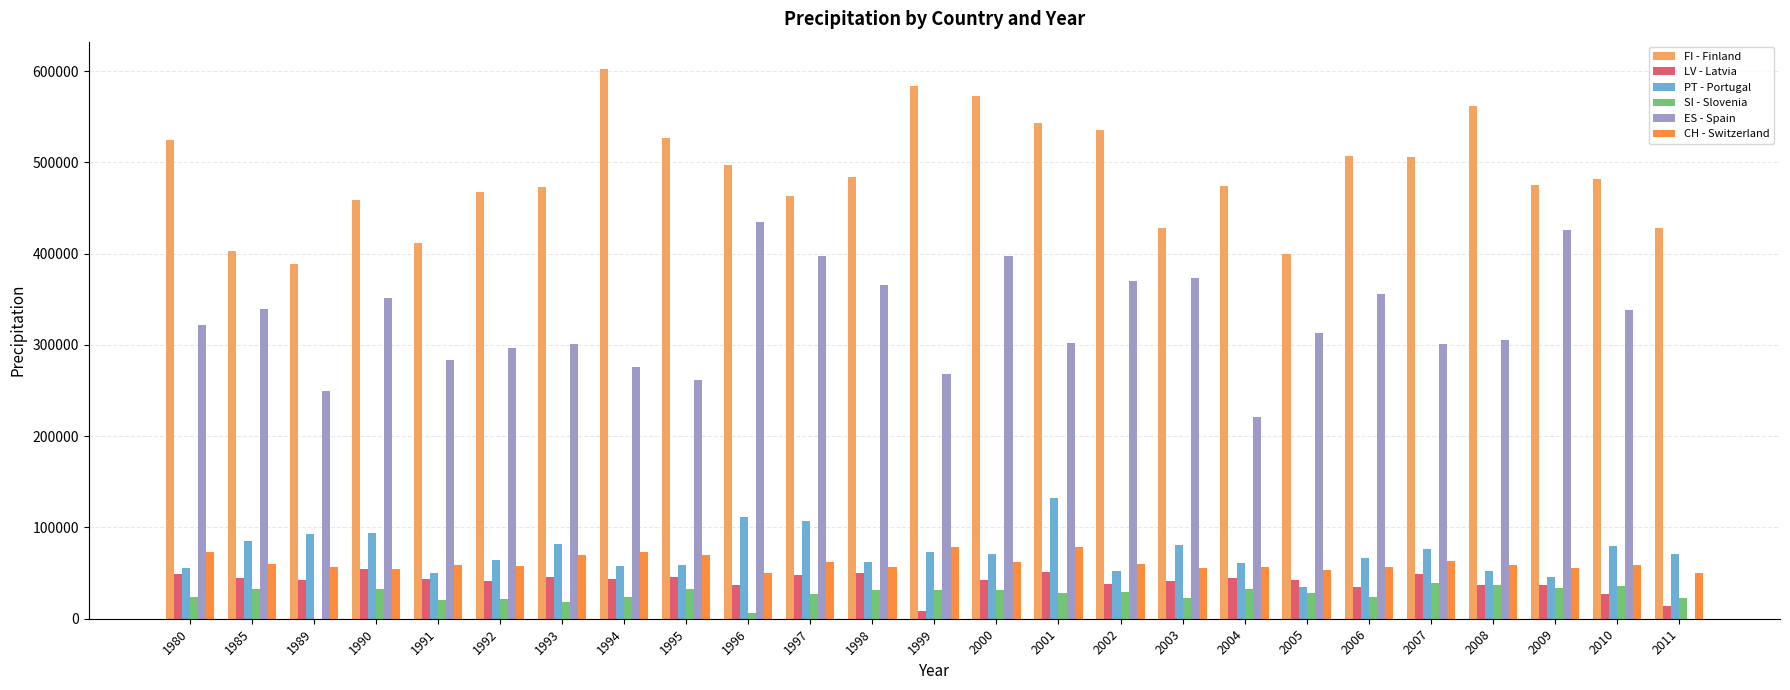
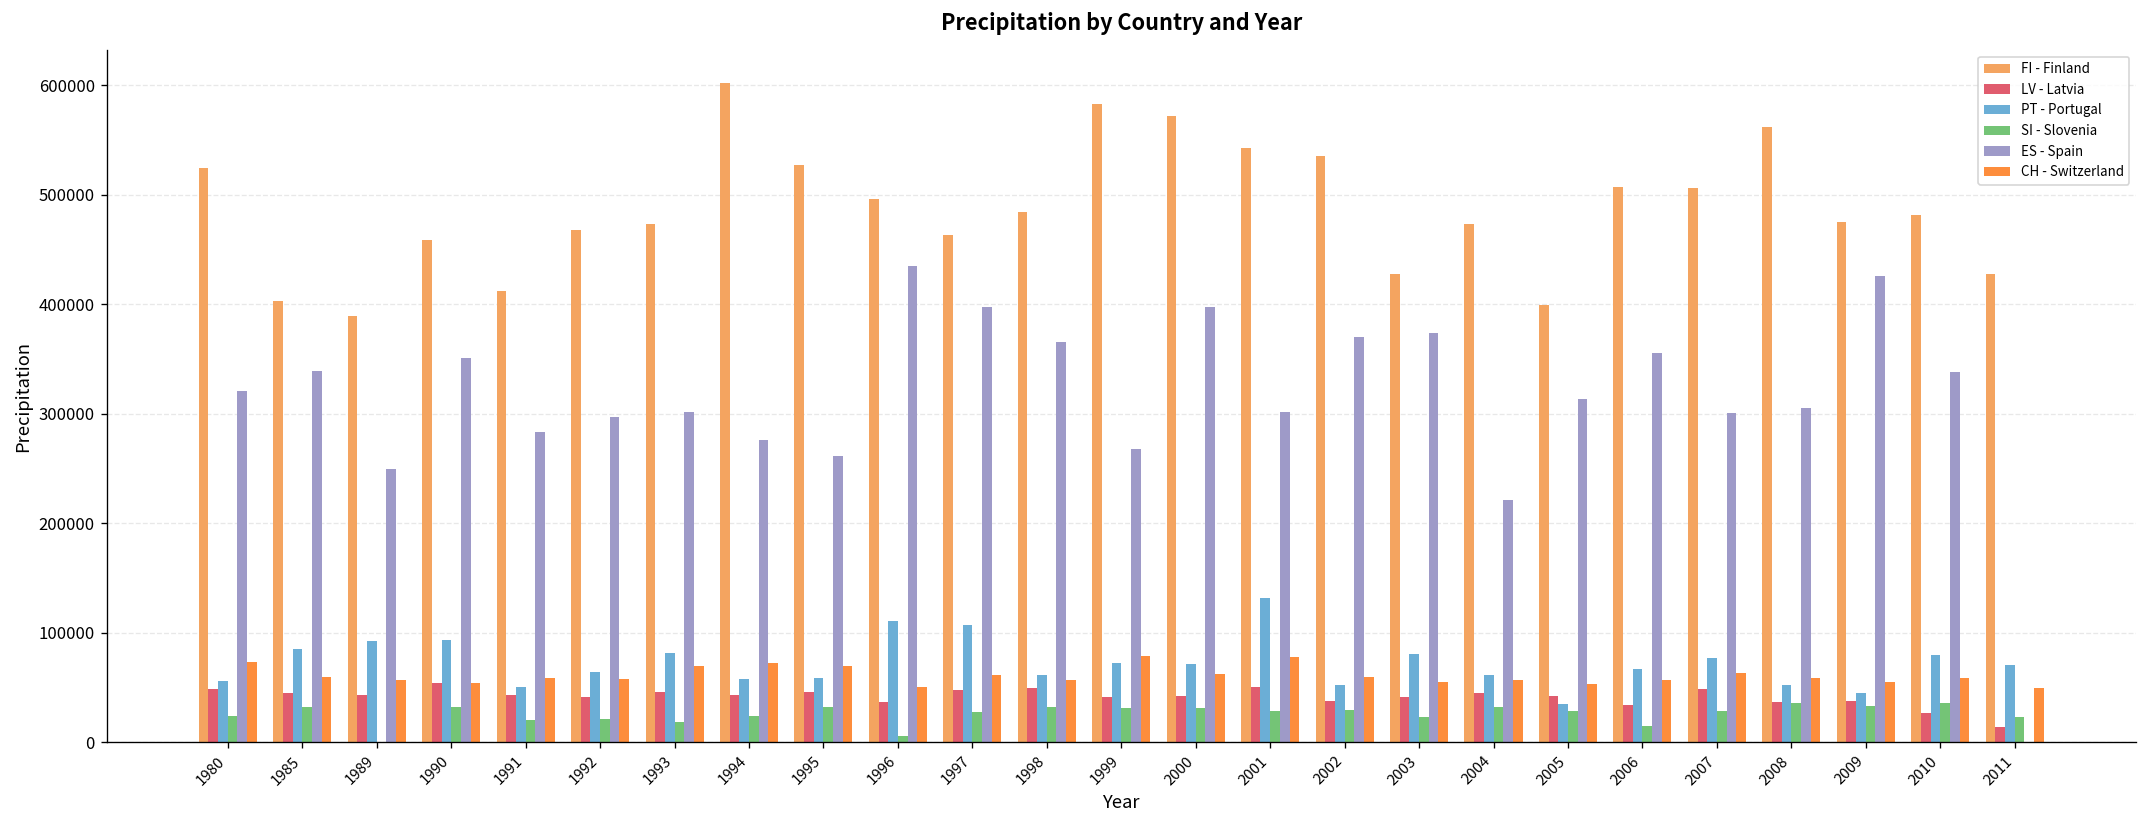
LV - Latvia, 1999: 10000 -> 40000
SI - Slovenia, 2006: 24000 -> 15000
SI - Slovenia, 2007: 40000 -> 30000
